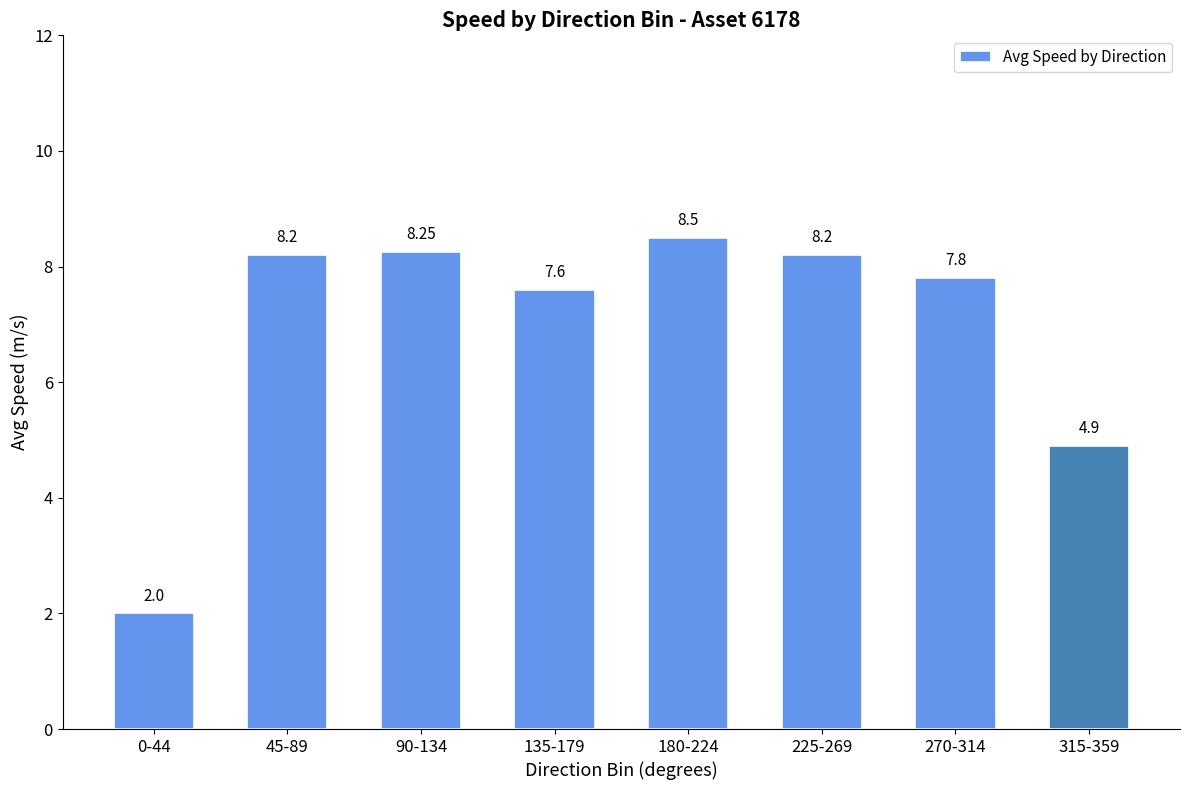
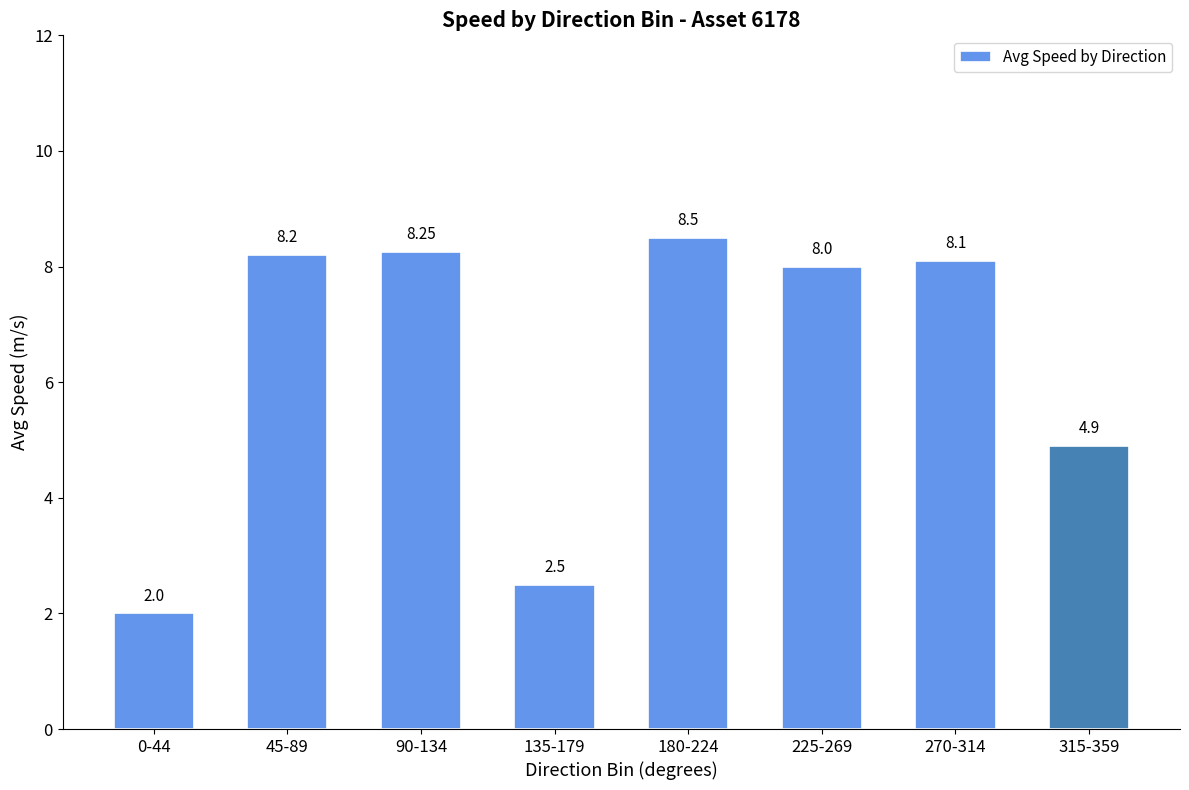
135-179: 7.6 -> 2.5
225-269: 8.2 -> 8.0
270-314: 7.8 -> 8.1
